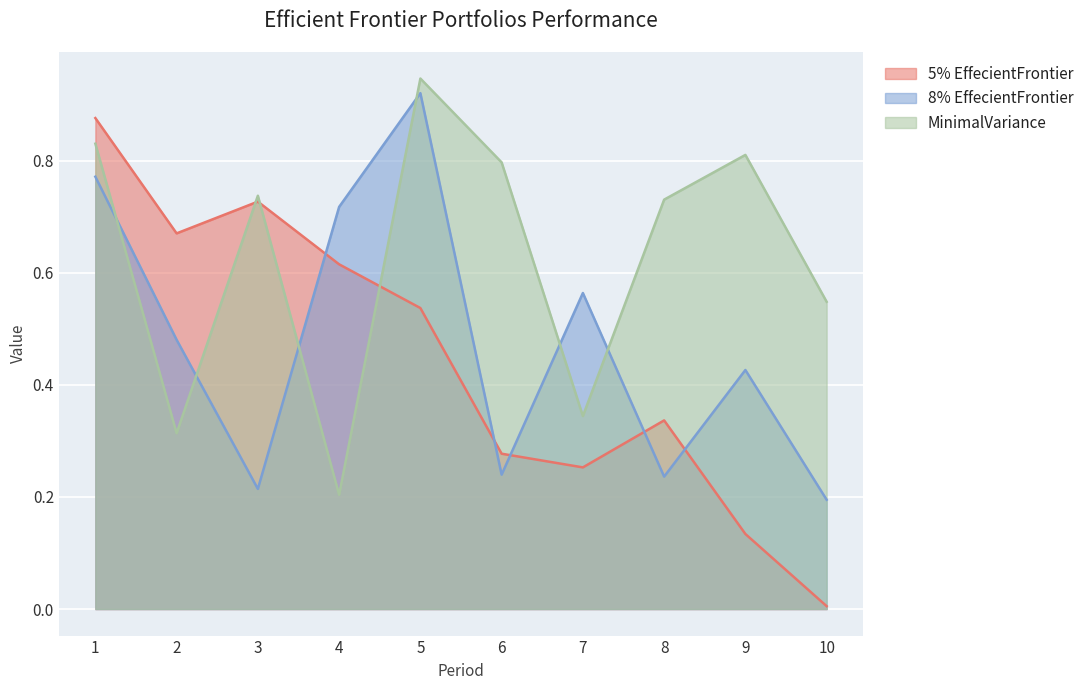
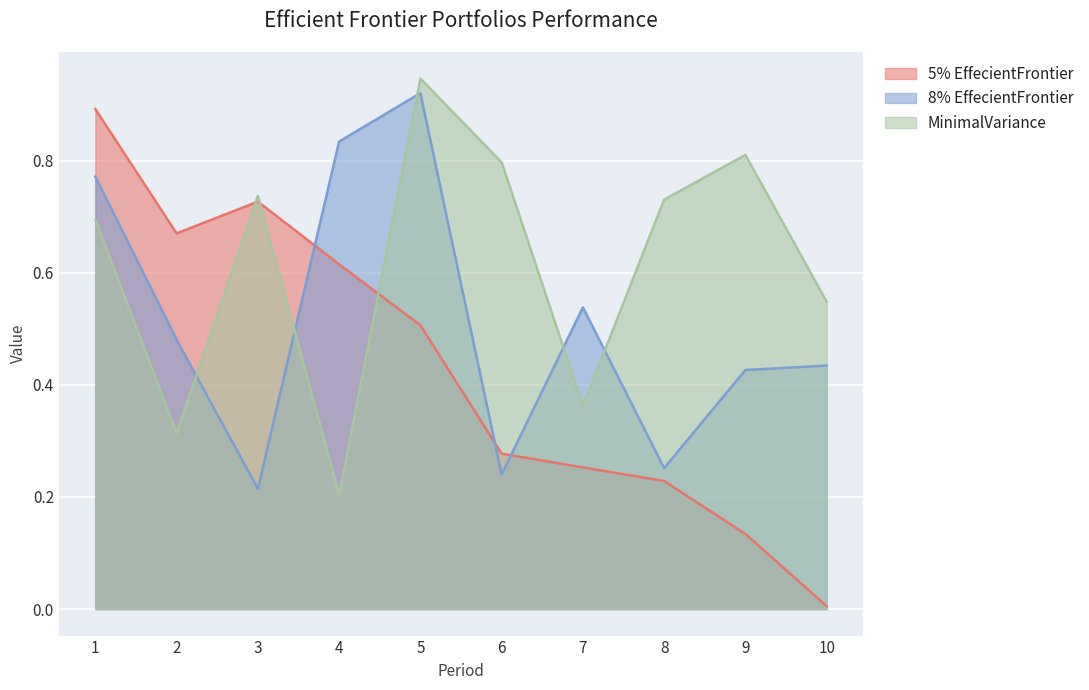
5% EffecientFrontier, 1: 0.88 -> 0.89
MinimalVariance, 1: 0.83 -> 0.69
8% EffecientFrontier, 4: 0.72 -> 0.83
5% EffecientFrontier, 5: 0.54 -> 0.51
8% EffecientFrontier, 7: 0.56 -> 0.54
MinimalVariance, 7: 0.34 -> 0.36
5% EffecientFrontier, 8: 0.34 -> 0.23
8% EffecientFrontier, 8: 0.24 -> 0.25
8% EffecientFrontier, 10: 0.20 -> 0.43
